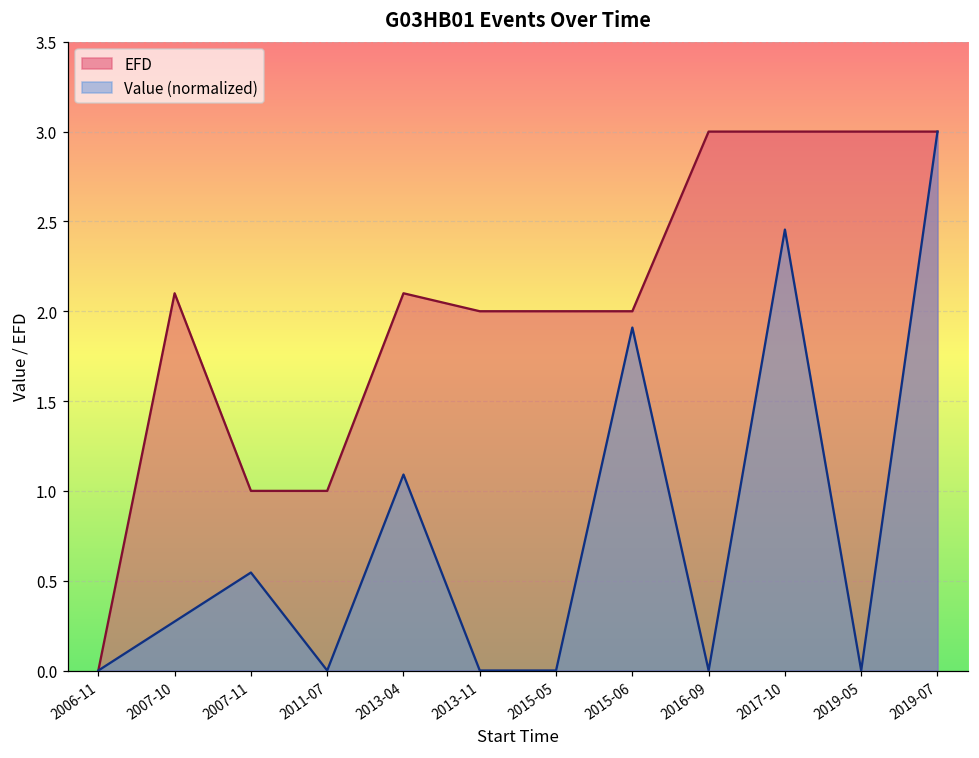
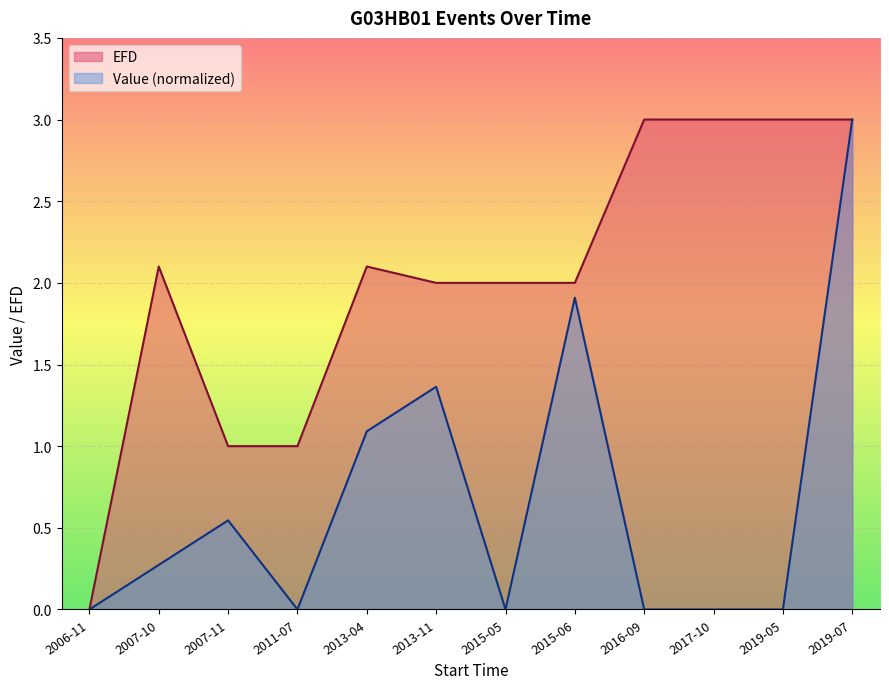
Value (normalized), 2013-11: 0.00 -> 1.36
Value (normalized), 2017-10: 2.45 -> 0.00
